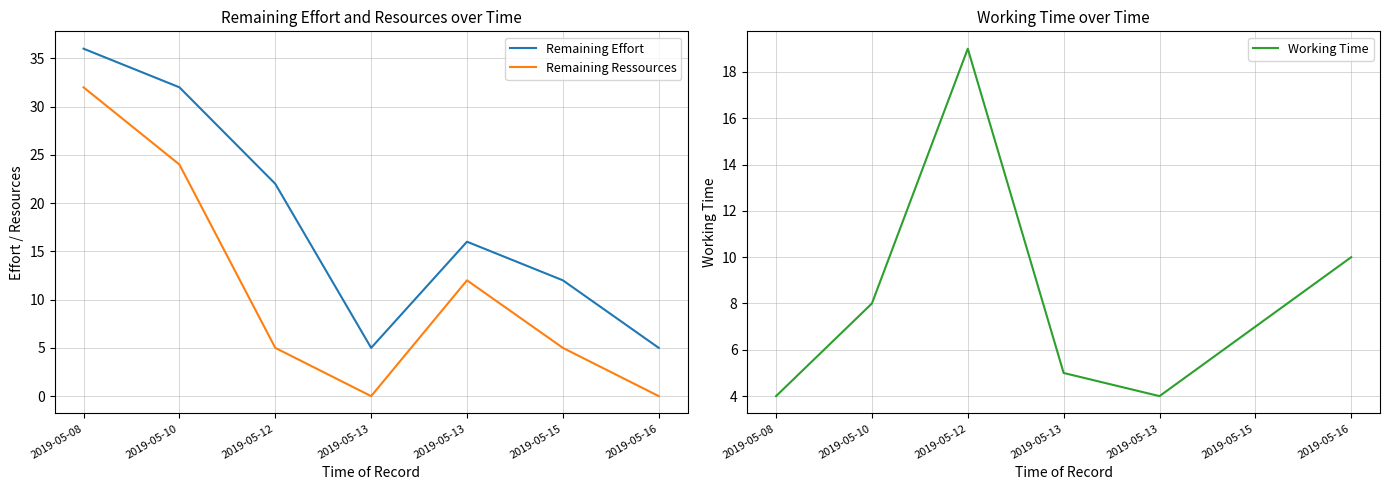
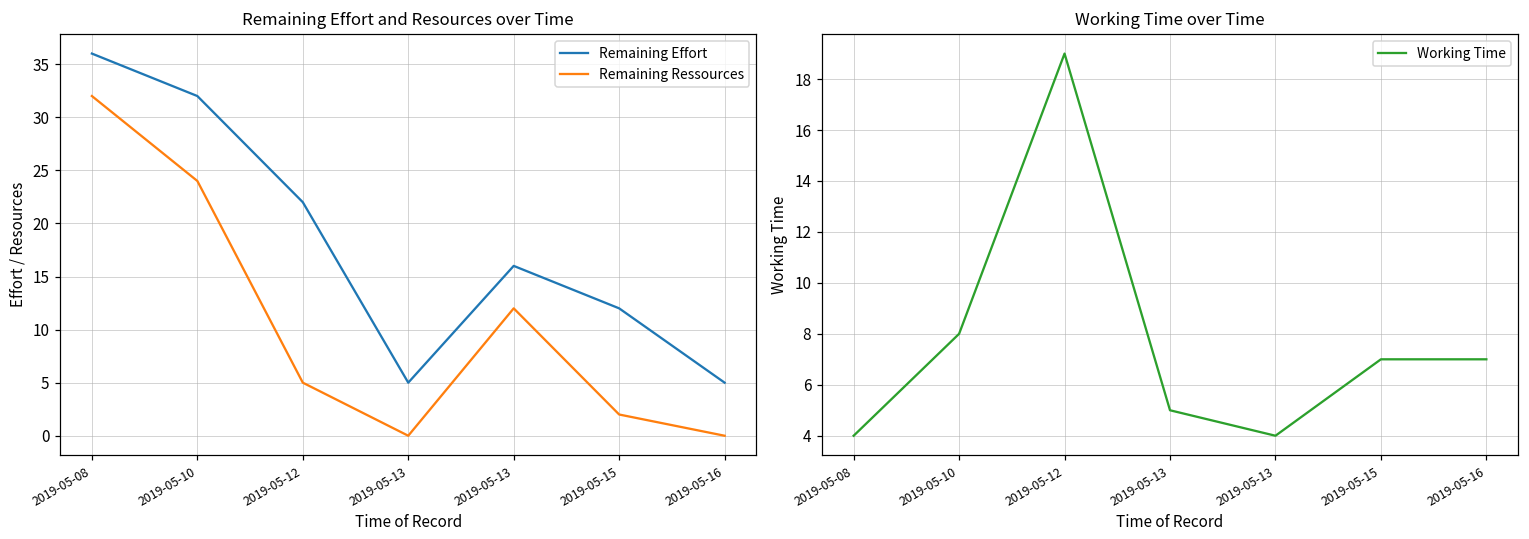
Remaining Effort and Resources over Time, Remaining Ressources, 2019-05-15: 5 -> 2
Working Time over Time, 2019-05-16: 10 -> 7
